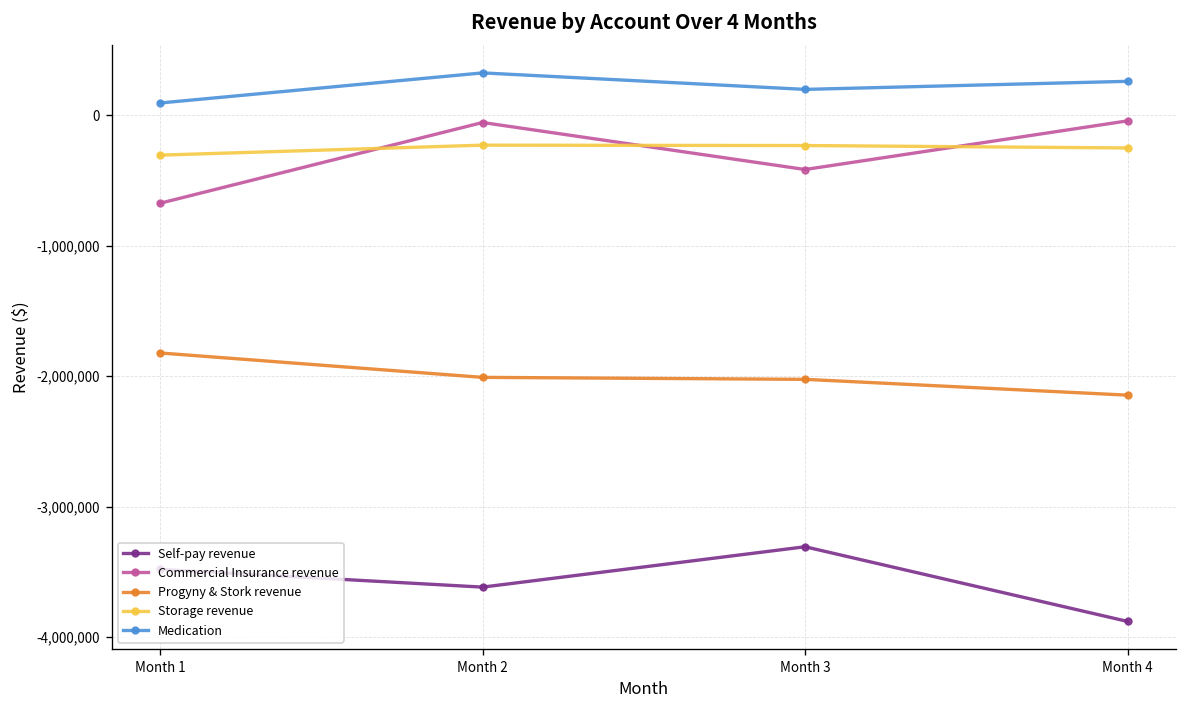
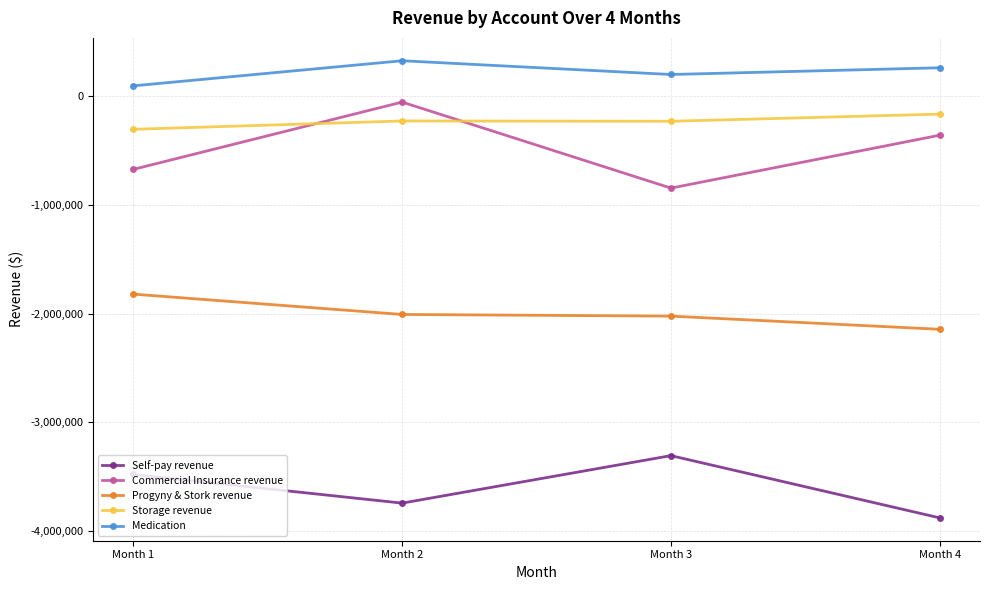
Self-pay revenue, Month 2: -3,620,000 -> -3,740,000
Commercial Insurance revenue, Month 3: -420,000 -> -850,000
Commercial Insurance revenue, Month 4: -40,000 -> -360,000
Storage revenue, Month 4: -250,000 -> -170,000
